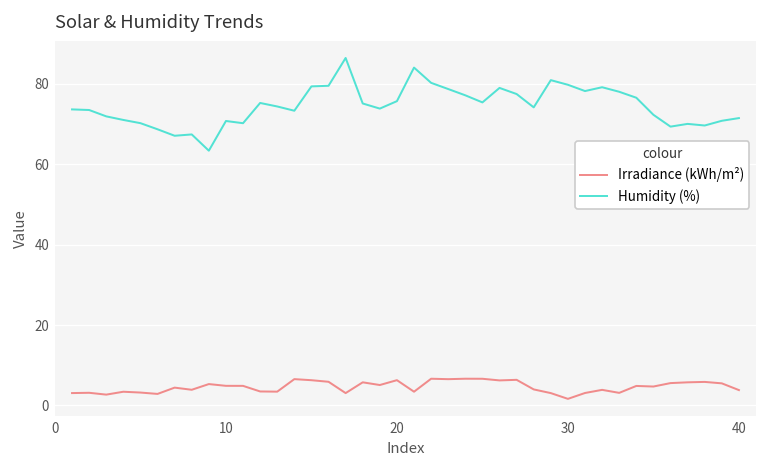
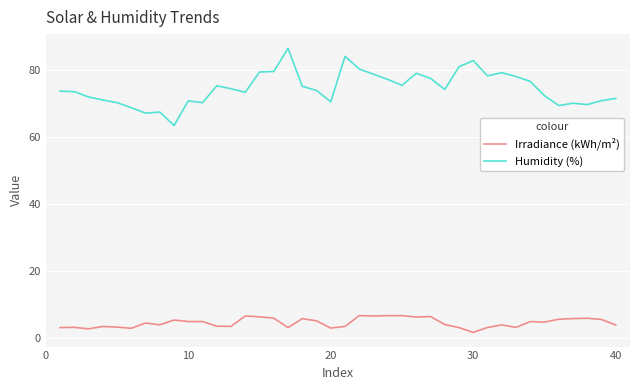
Irradiance (kWh/m²), 20: 6 -> 3
Humidity (%), 20: 76 -> 70
Humidity (%), 30: 80 -> 83
